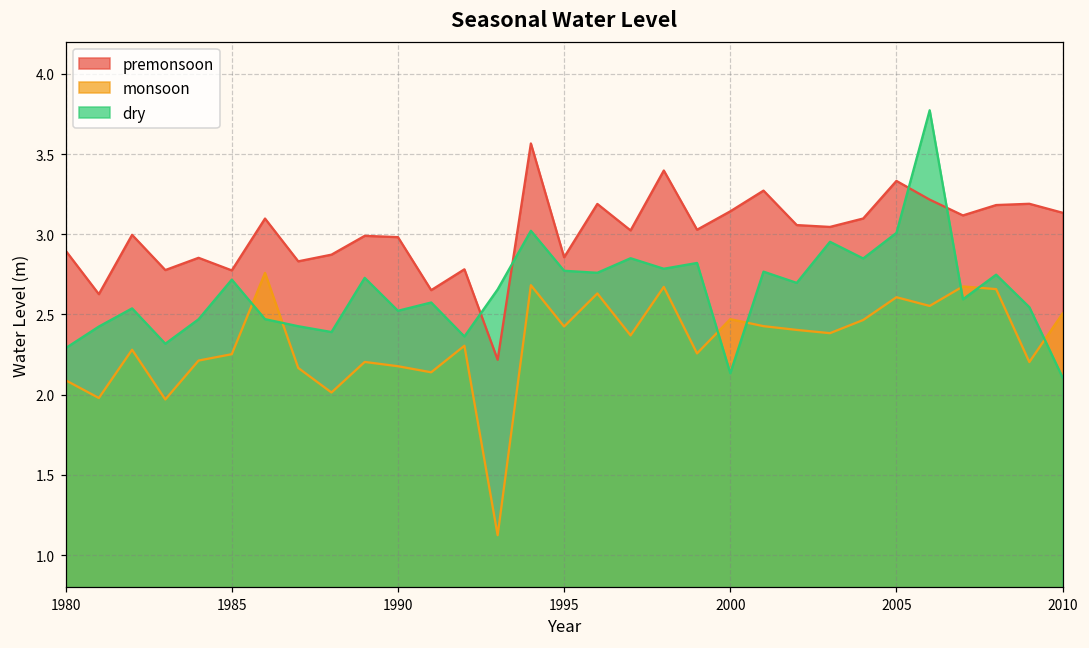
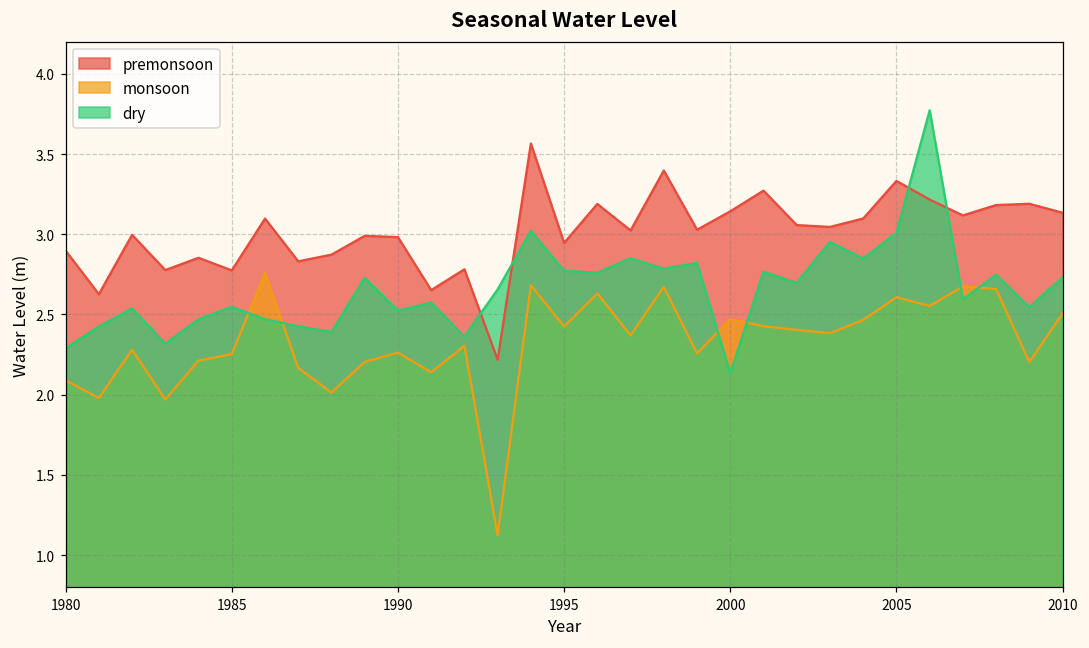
dry, 1985: 2.72 -> 2.55
monsoon, 1990: 2.18 -> 2.26
premonsoon, 1995: 2.86 -> 2.95
dry, 2010: 2.11 -> 2.73
